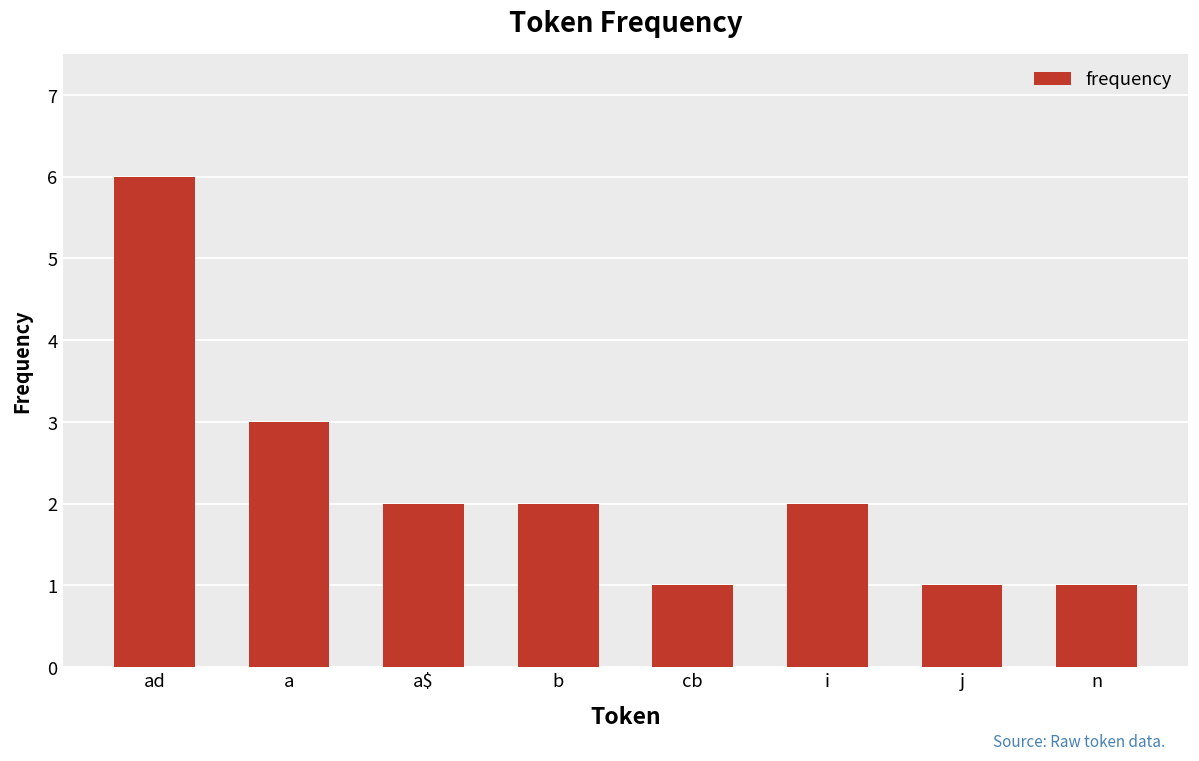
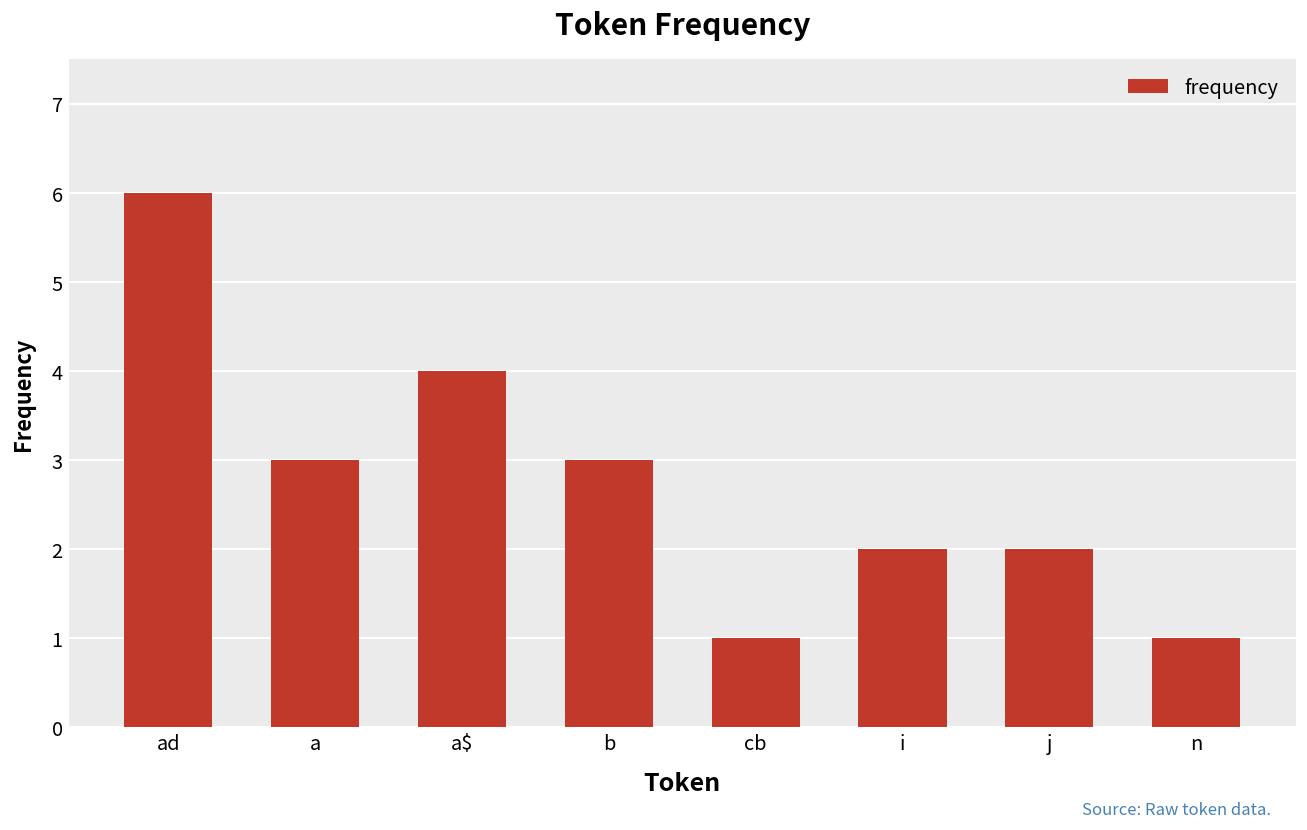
a$: 2 -> 4
b: 2 -> 3
j: 1 -> 2
